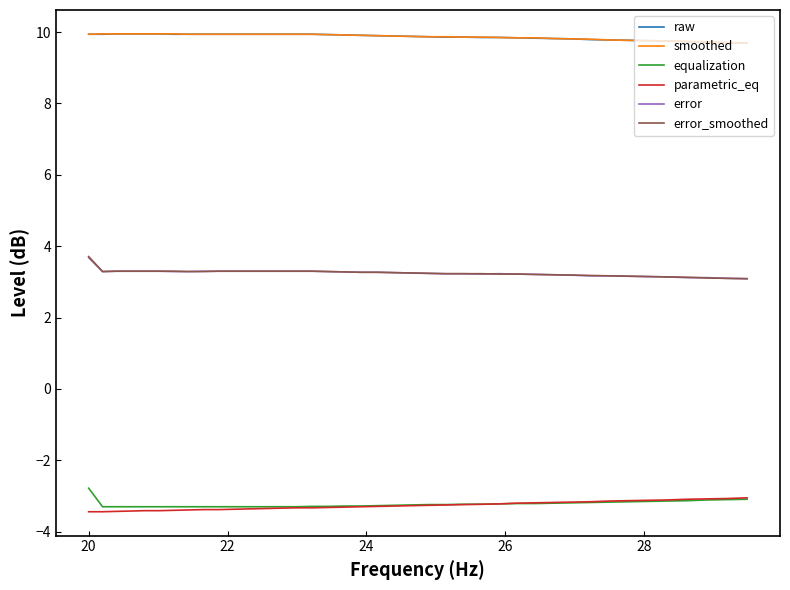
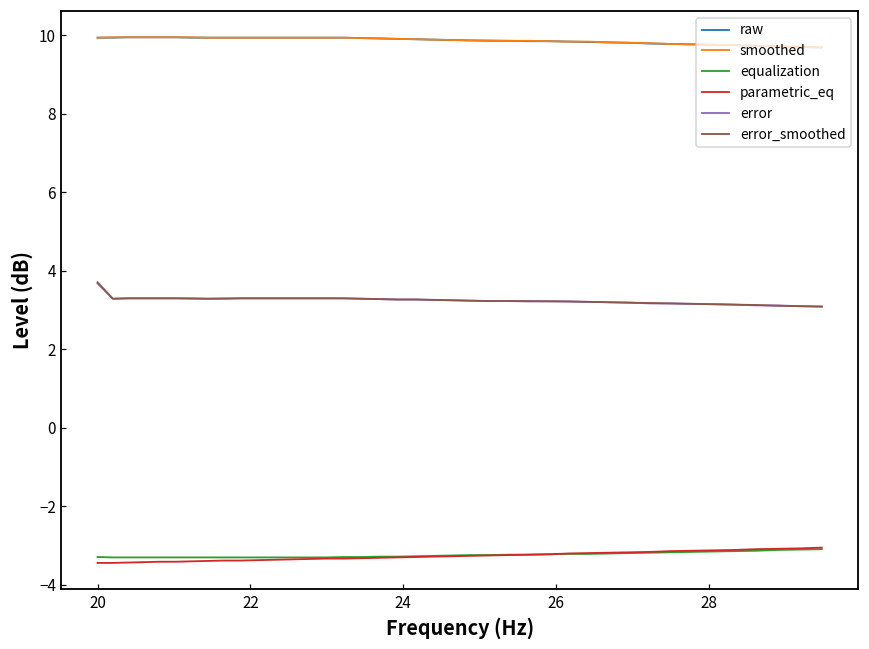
equalization, 20: -2.8 -> -3.3
